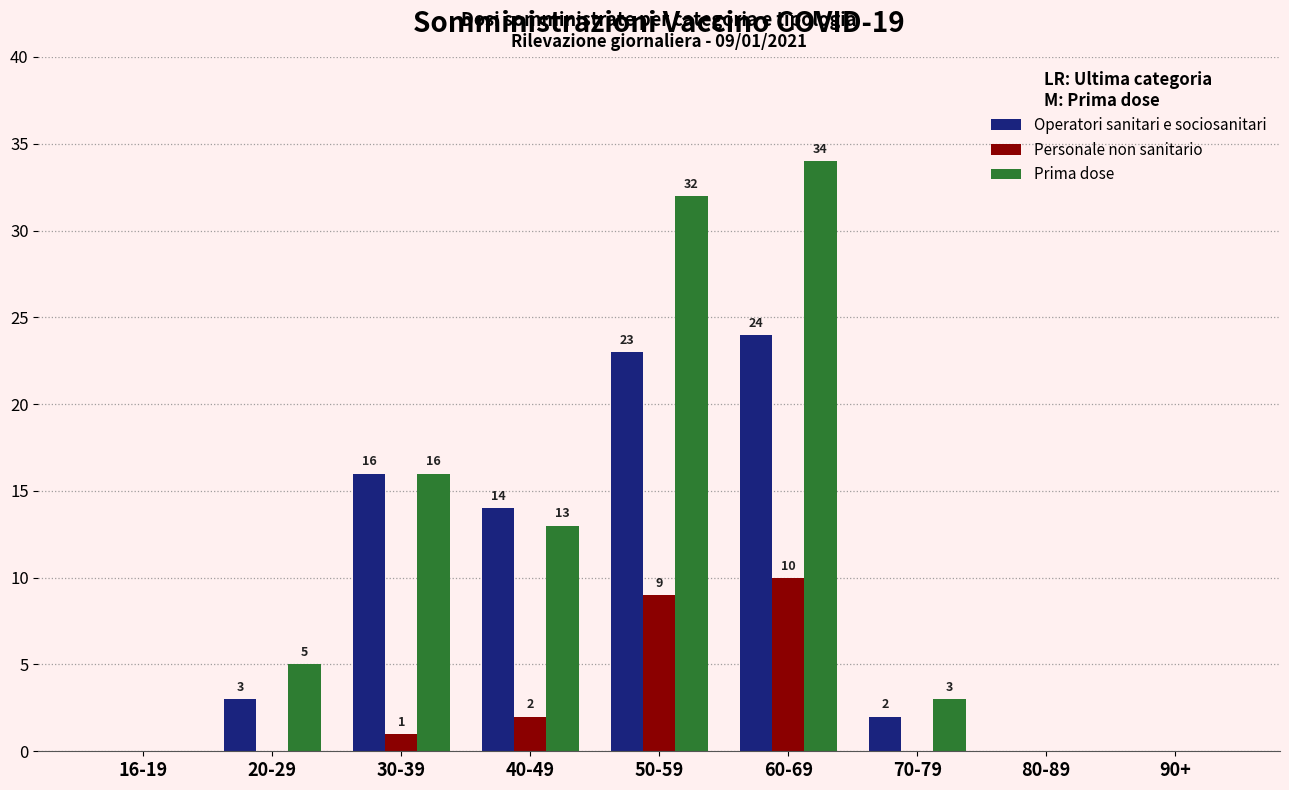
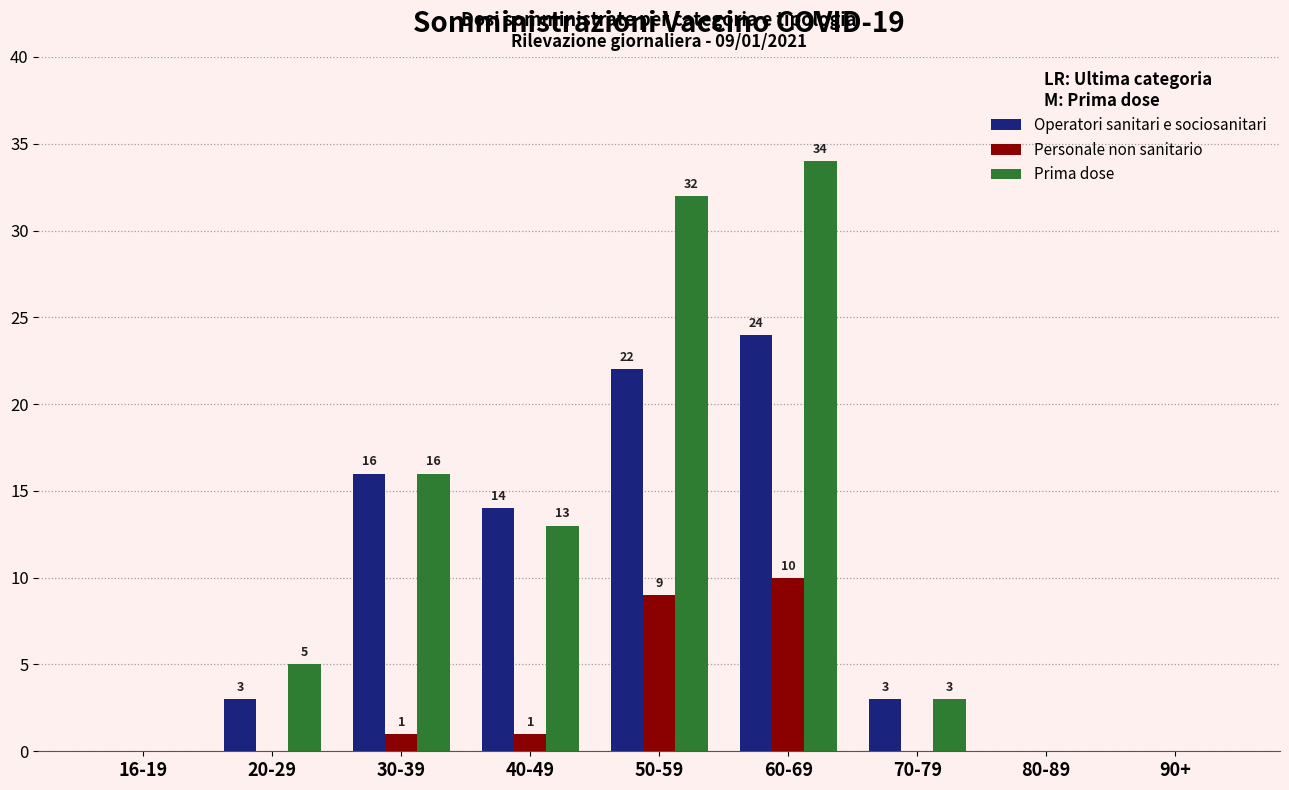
Personale non sanitario, 40-49: 2 -> 1
Operatori sanitari e sociosanitari, 50-59: 23 -> 22
Operatori sanitari e sociosanitari, 70-79: 2 -> 3
